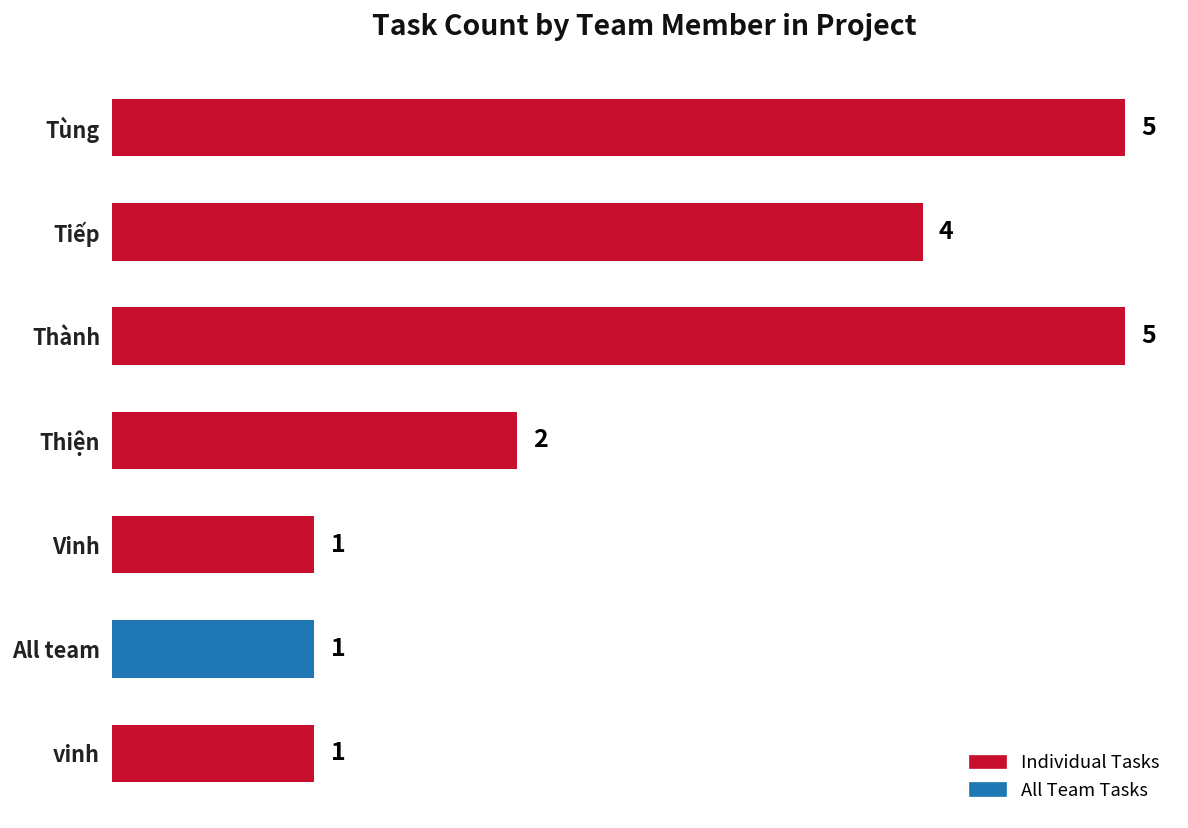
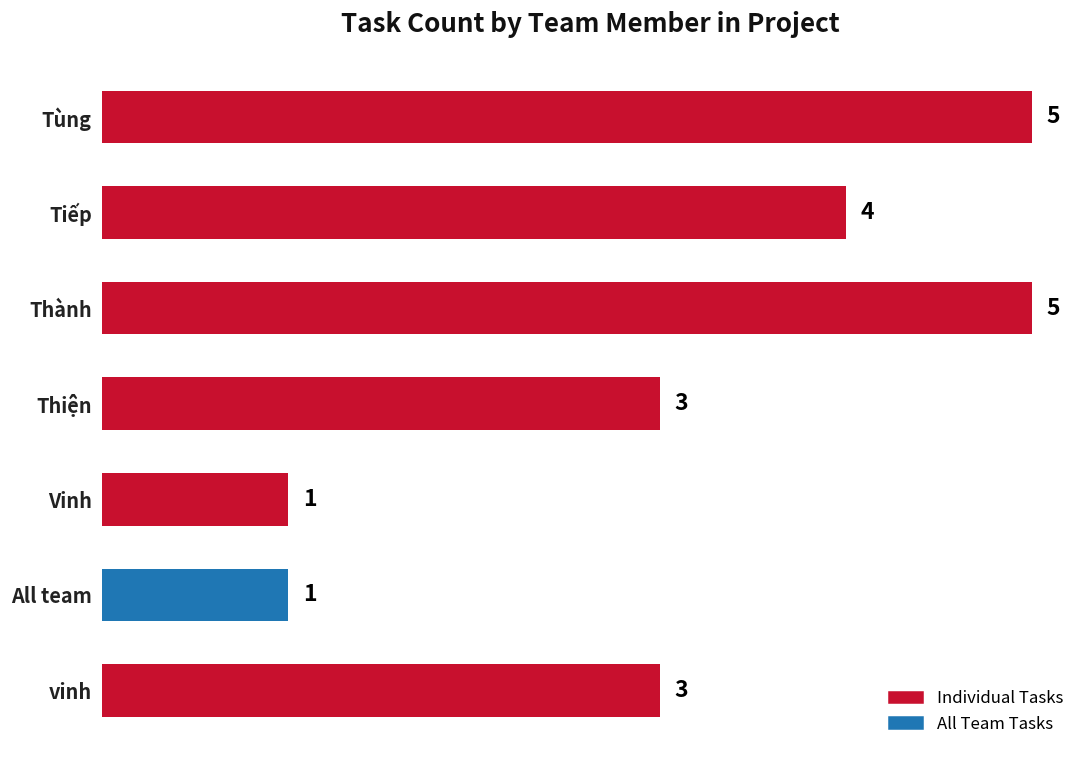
Thiện: 2 -> 3
vinh: 1 -> 3
